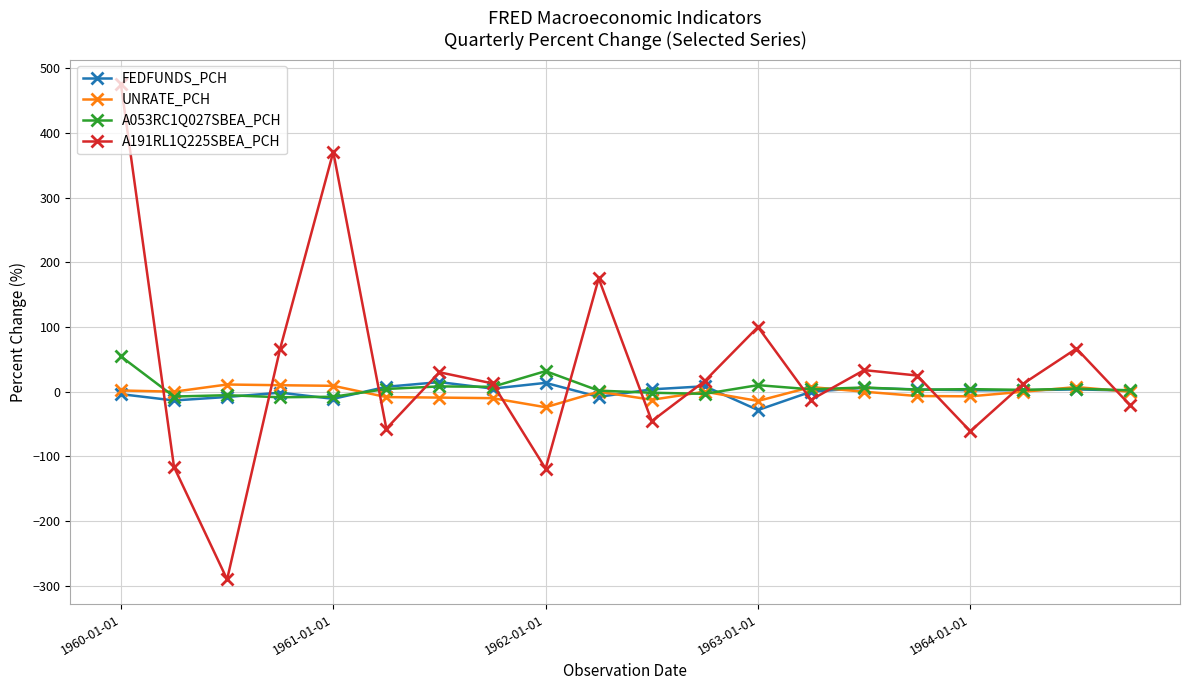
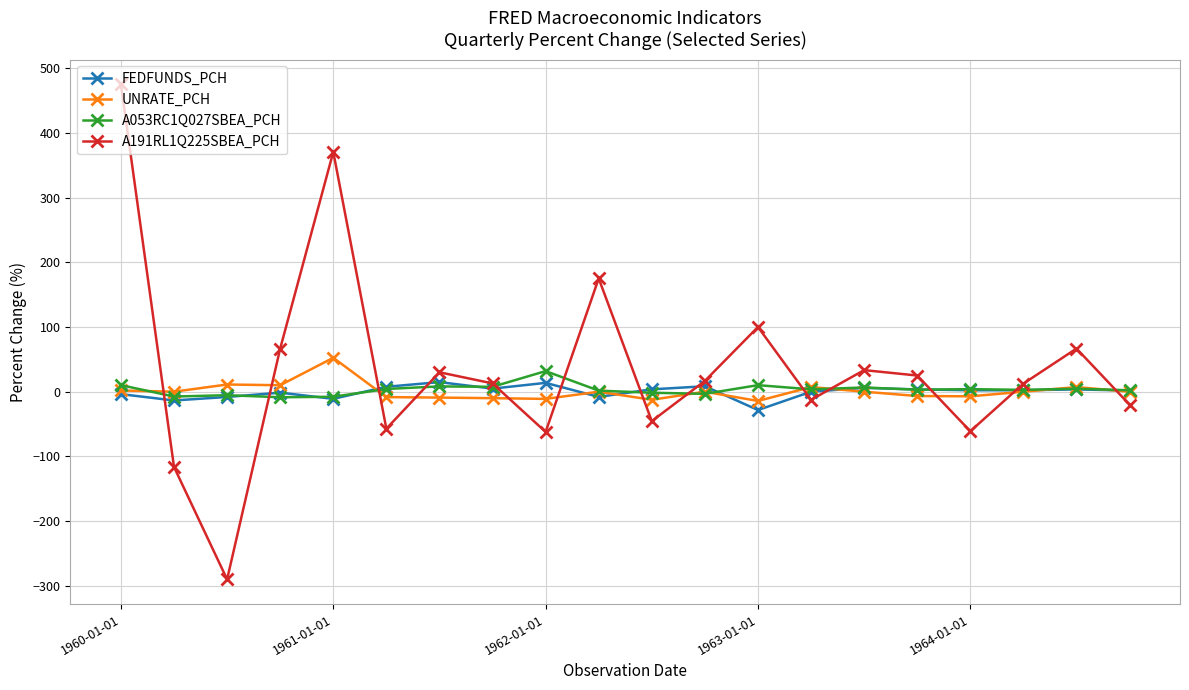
A053RC1Q027SBEA_PCH, 1960-01-01: 50 -> 10
UNRATE_PCH, 1961-01-01: 10 -> 50
UNRATE_PCH, 1962-01-01: -20 -> -10
A191RL1Q225SBEA_PCH, 1962-01-01: -120 -> -60
